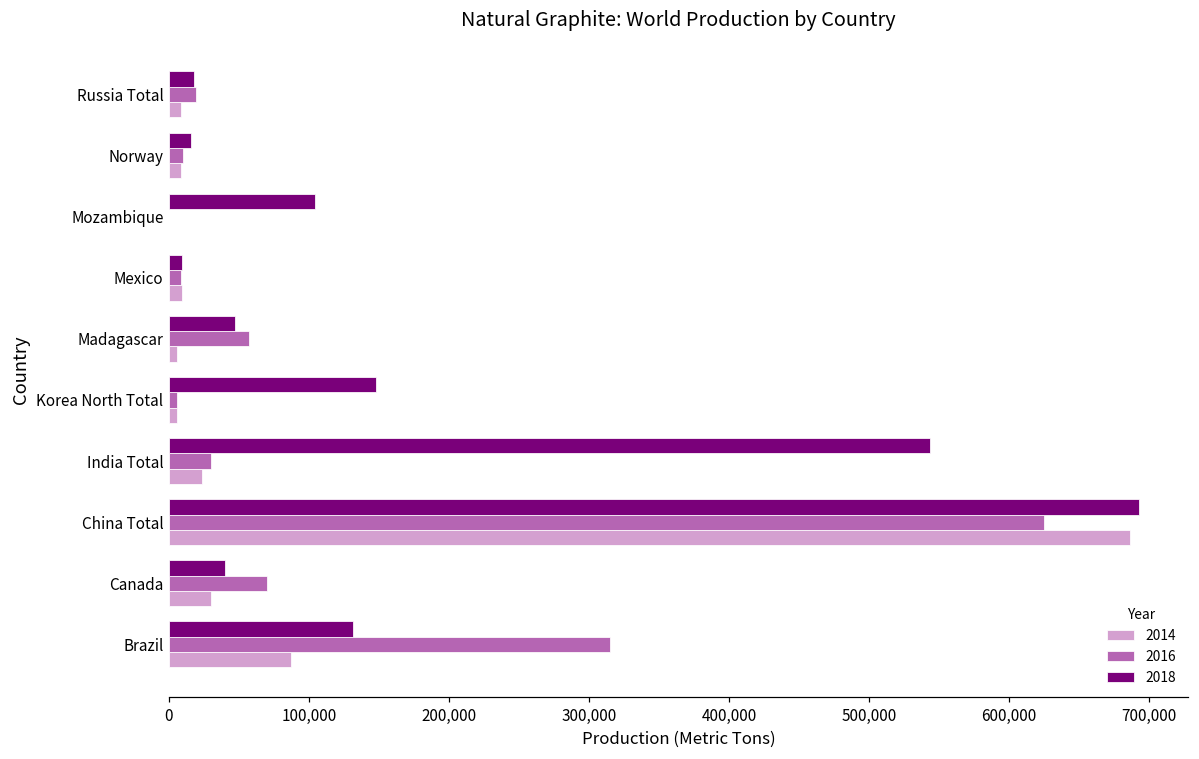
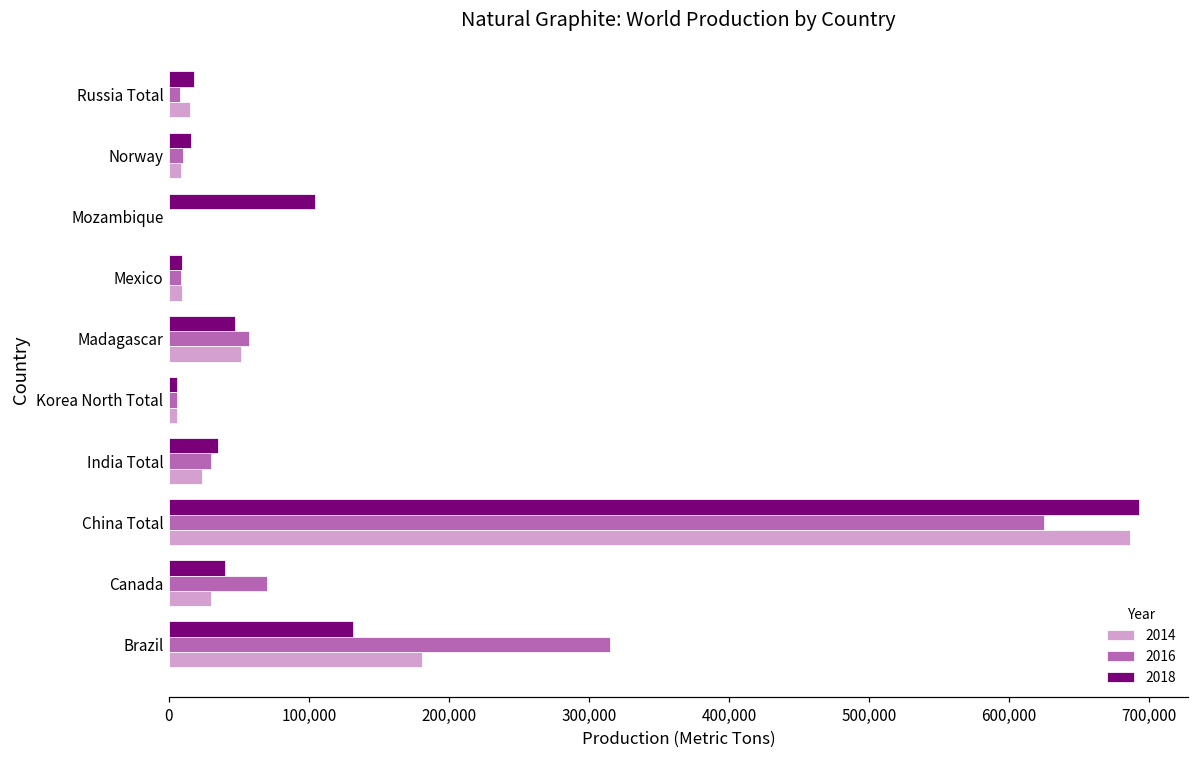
2016, Russia Total: 19,000 -> 8,000
2014, Russia Total: 9,000 -> 15,000
2014, Madagascar: 6,000 -> 51,000
2018, Korea North Total: 148,000 -> 6,000
2018, India Total: 543,000 -> 35,000
2014, Brazil: 87,000 -> 181,000
